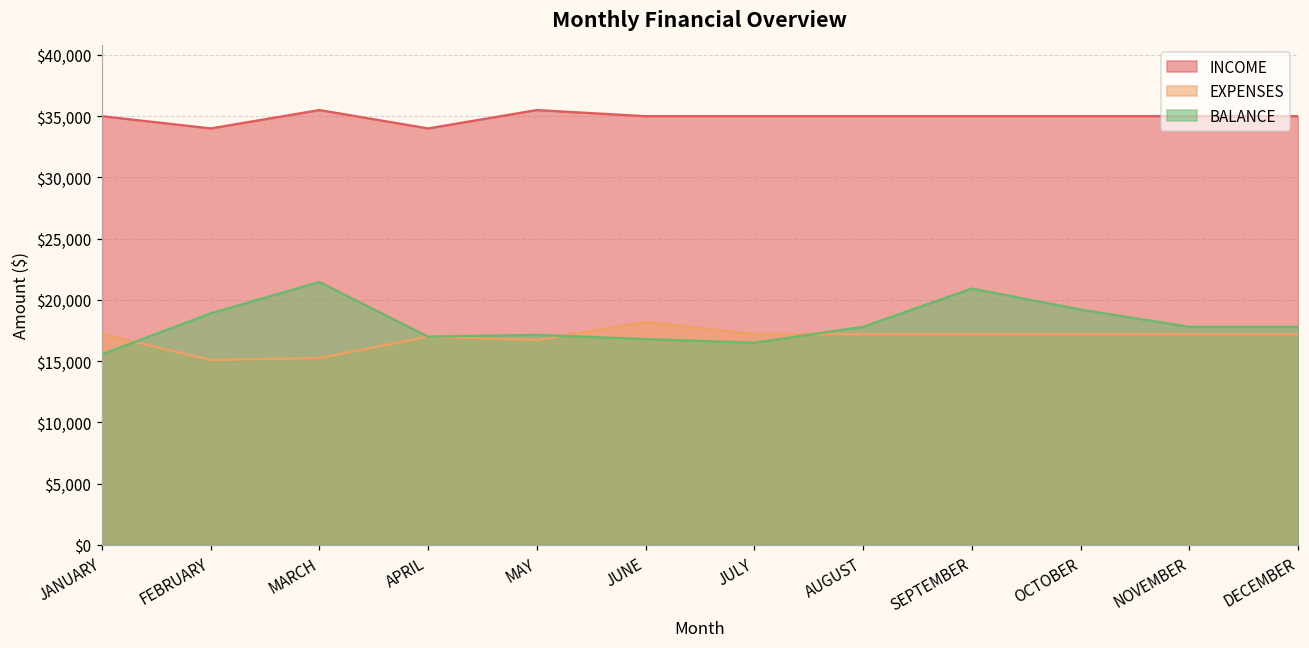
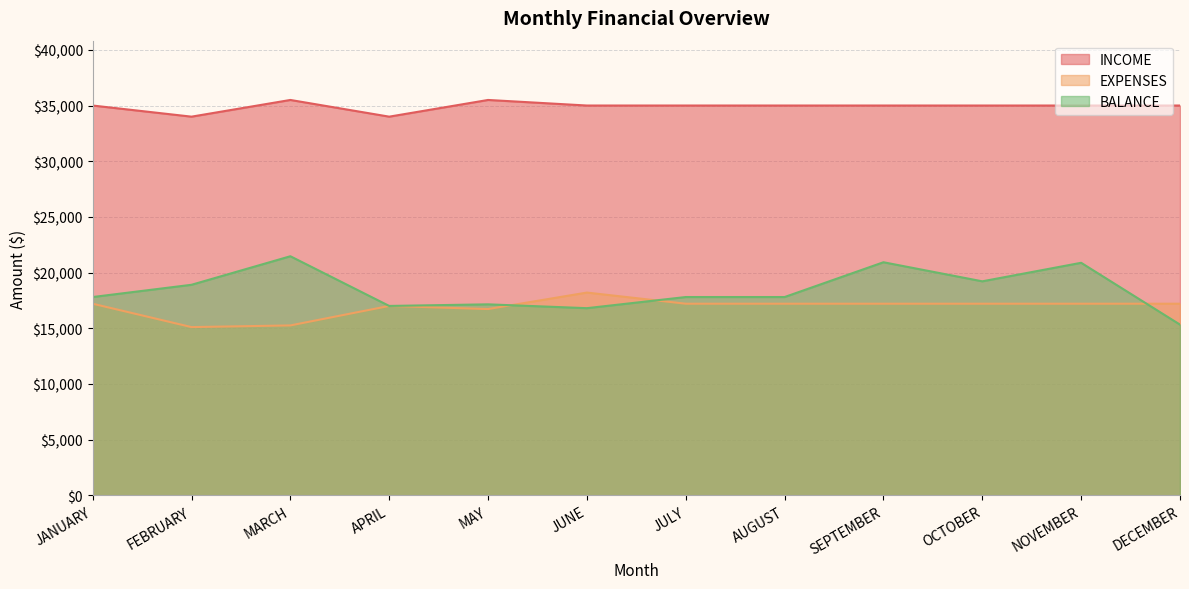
BALANCE, JANUARY: $15,600 -> $17,800
BALANCE, JULY: $16,500 -> $17,800
BALANCE, NOVEMBER: $17,800 -> $20,900
BALANCE, DECEMBER: $17,800 -> $15,300
